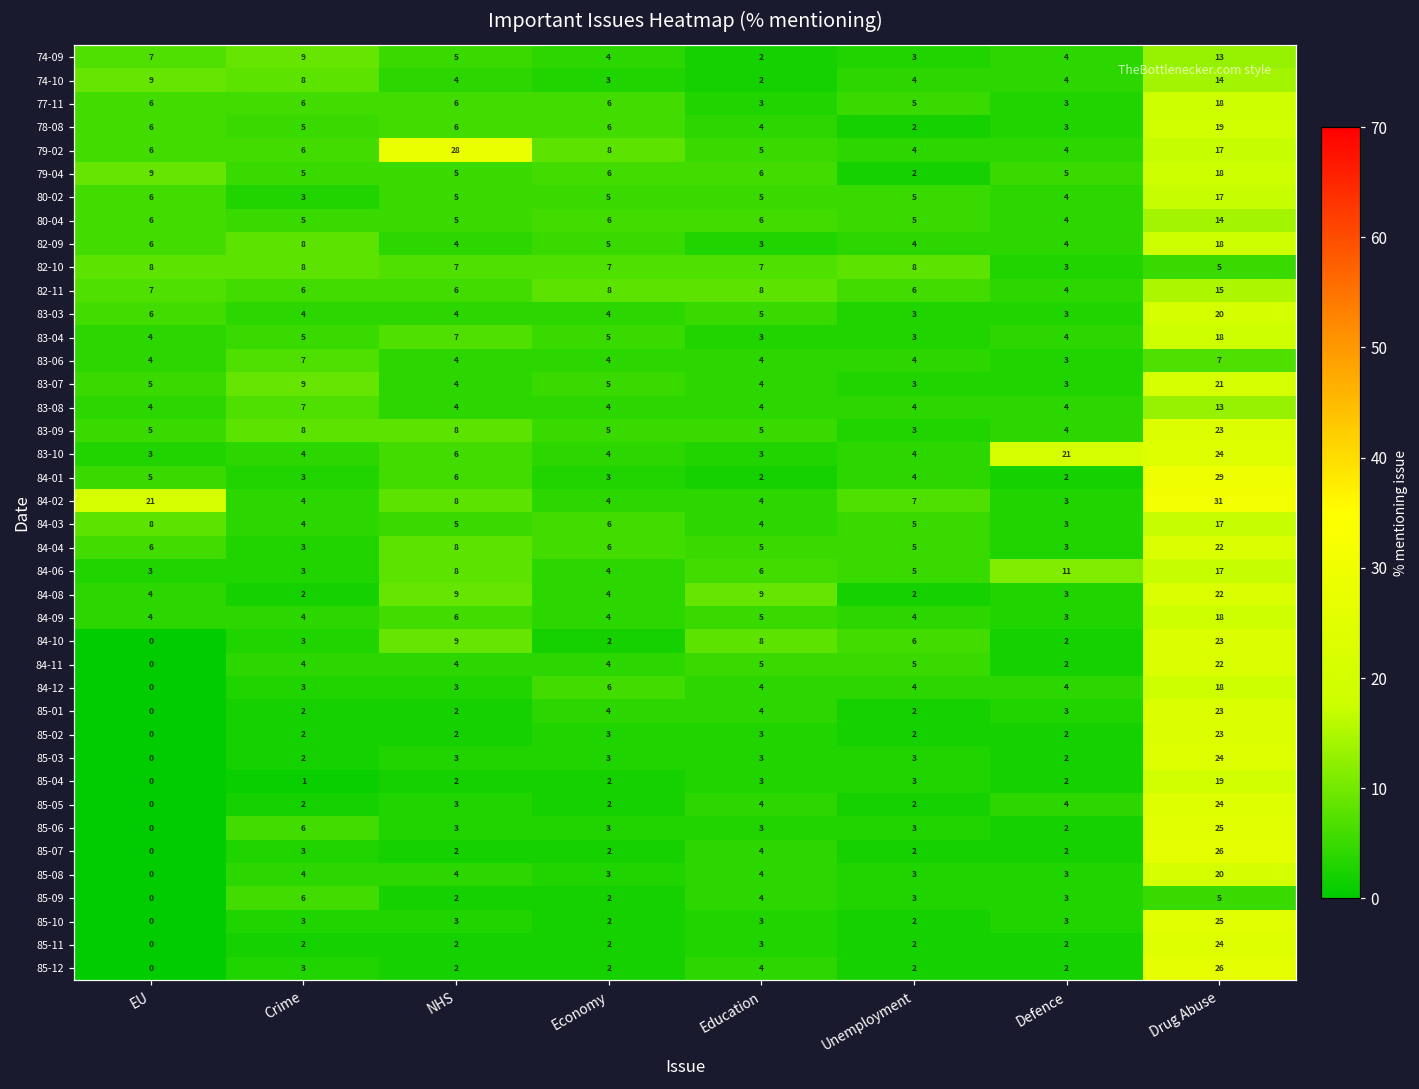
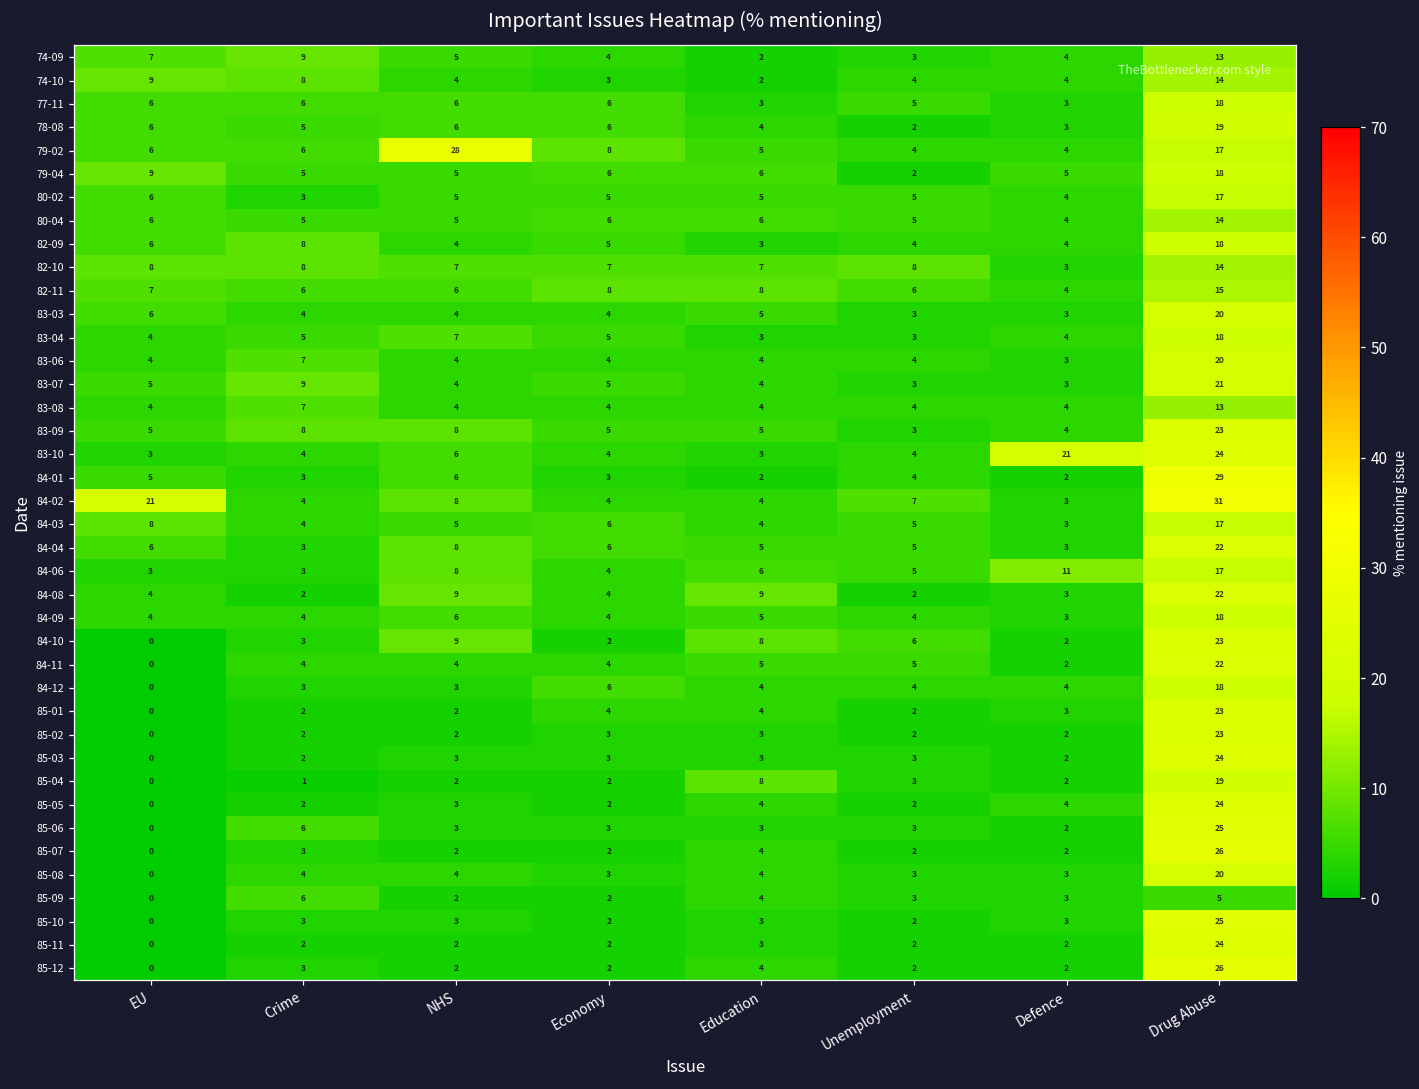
82-10, Drug Abuse: 5 -> 14
83-06, Drug Abuse: 7 -> 20
85-04, Education: 3 -> 8
